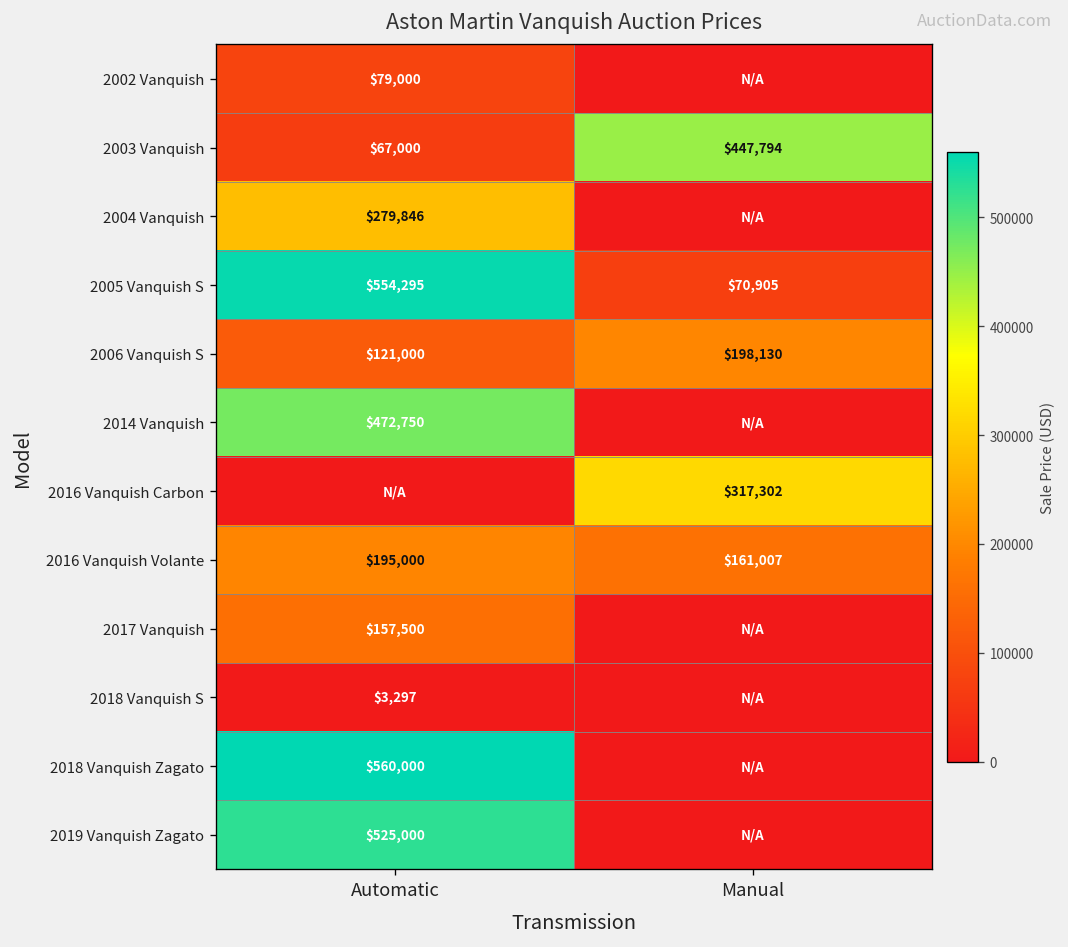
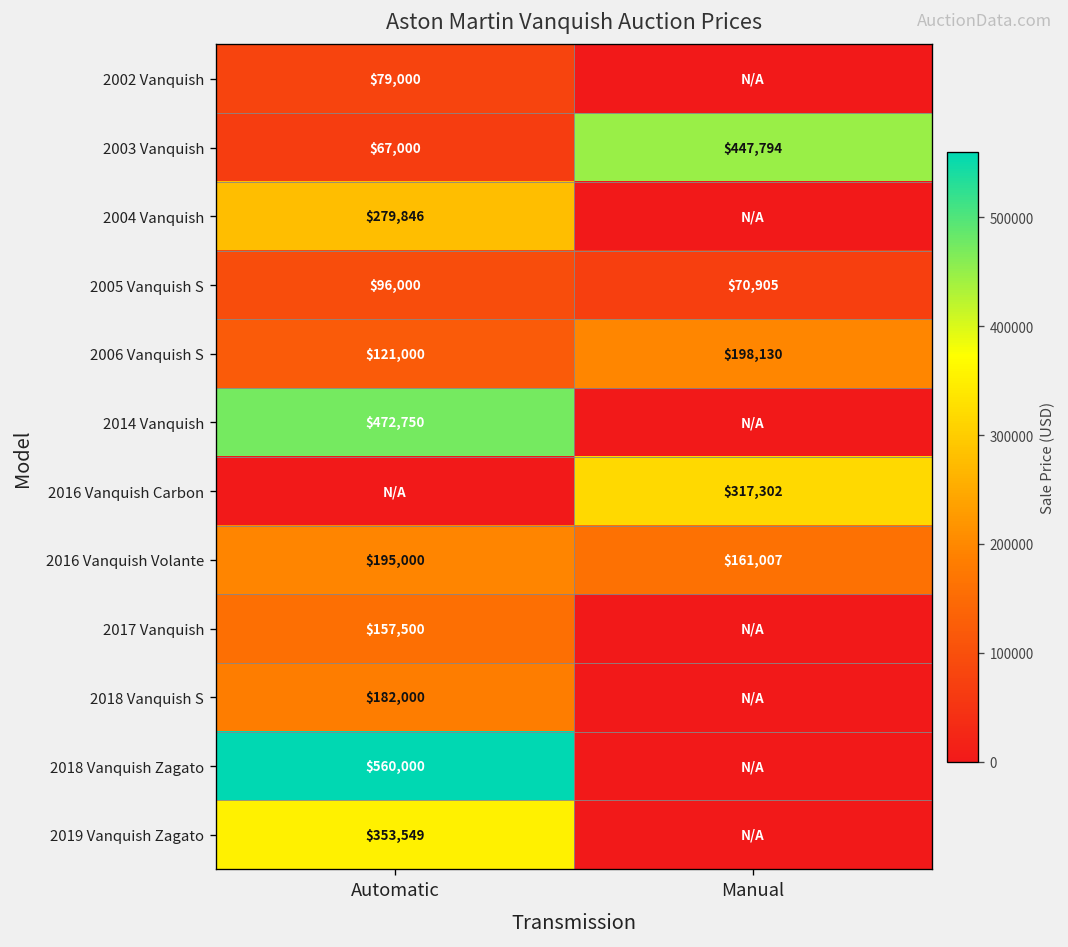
2005 Vanquish S, Automatic: $554,295 -> $96,000
2018 Vanquish S, Automatic: $3,297 -> $182,000
2019 Vanquish Zagato, Automatic: $525,000 -> $353,549
